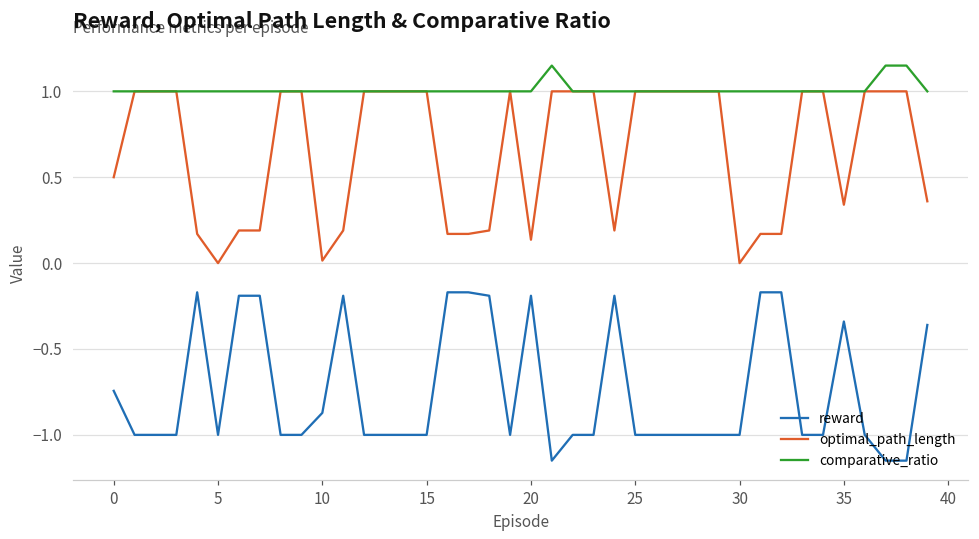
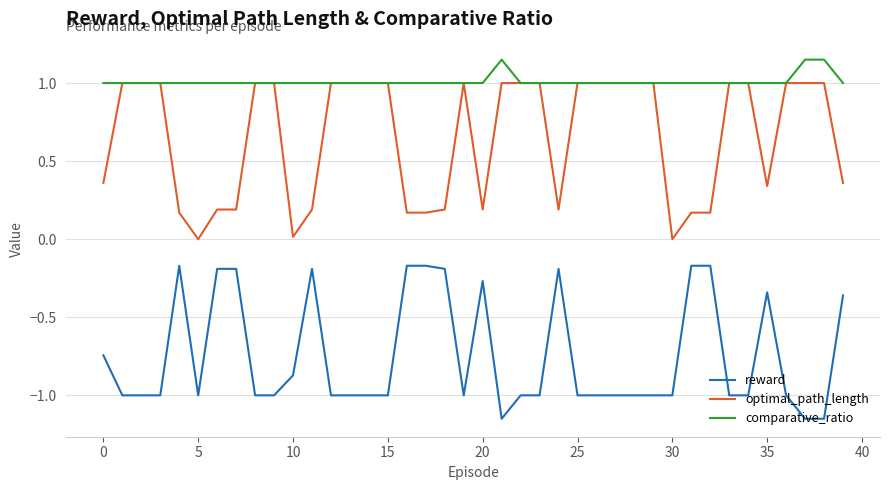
optimal_path_length, 0: 0.50 -> 0.36
reward, 20: -0.19 -> -0.27
optimal_path_length, 20: 0.14 -> 0.19
